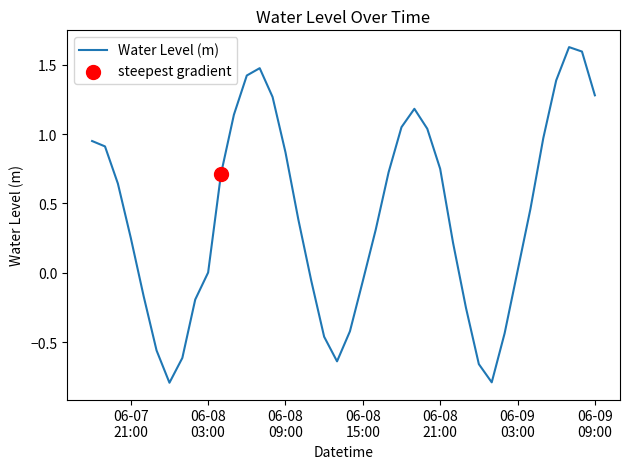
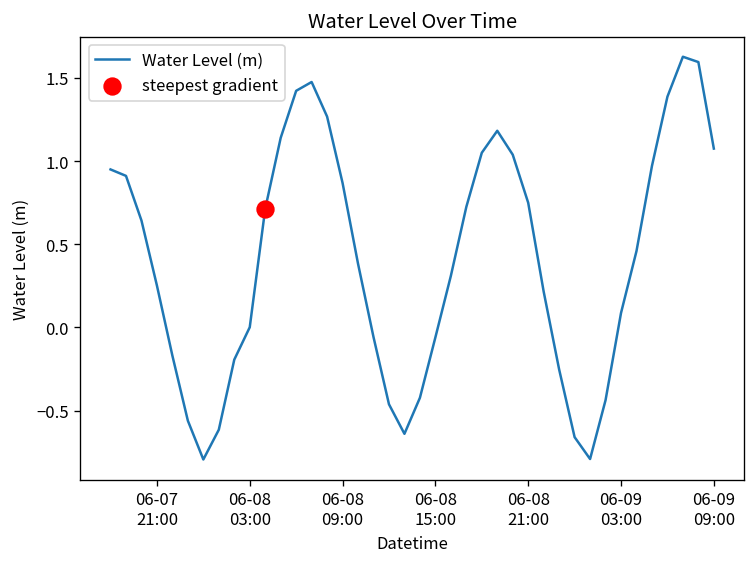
Water Level (m), 06-09 03:00: 0.01 -> 0.09
Water Level (m), 06-09 09:00: 1.28 -> 1.08
